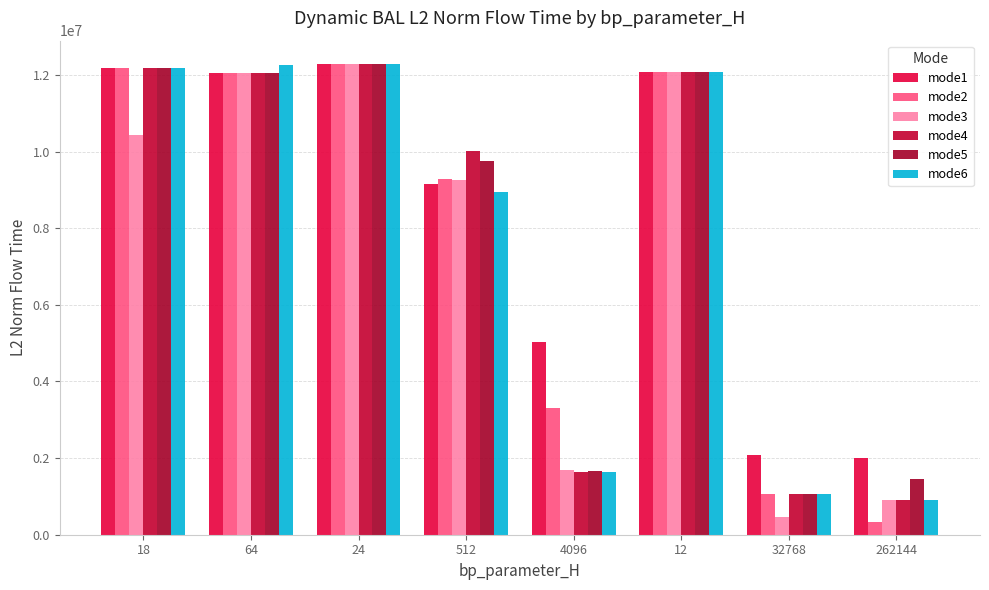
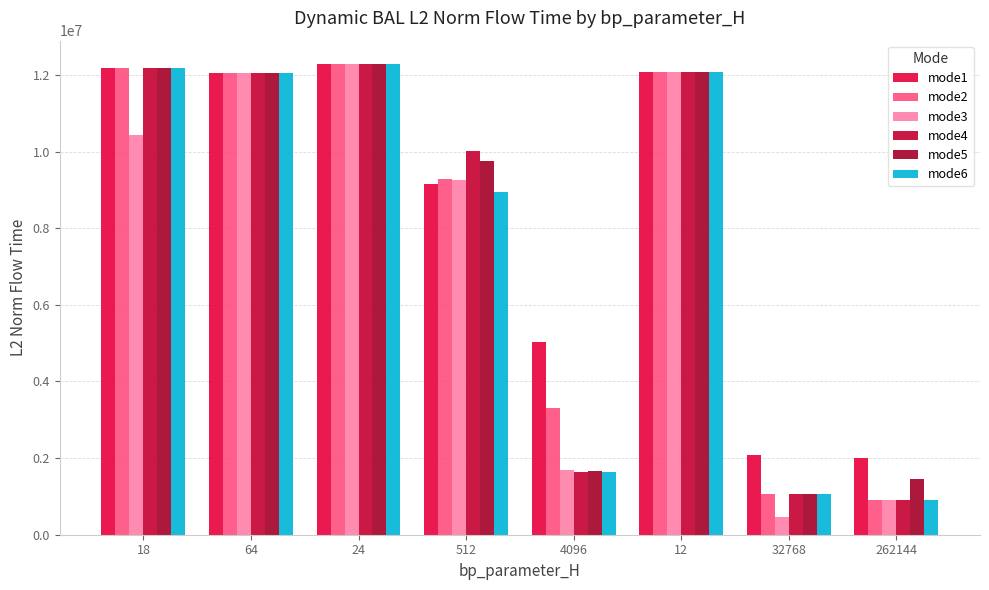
mode6, 64: 12300000 -> 12000000
mode2, 262144: 300000 -> 900000
